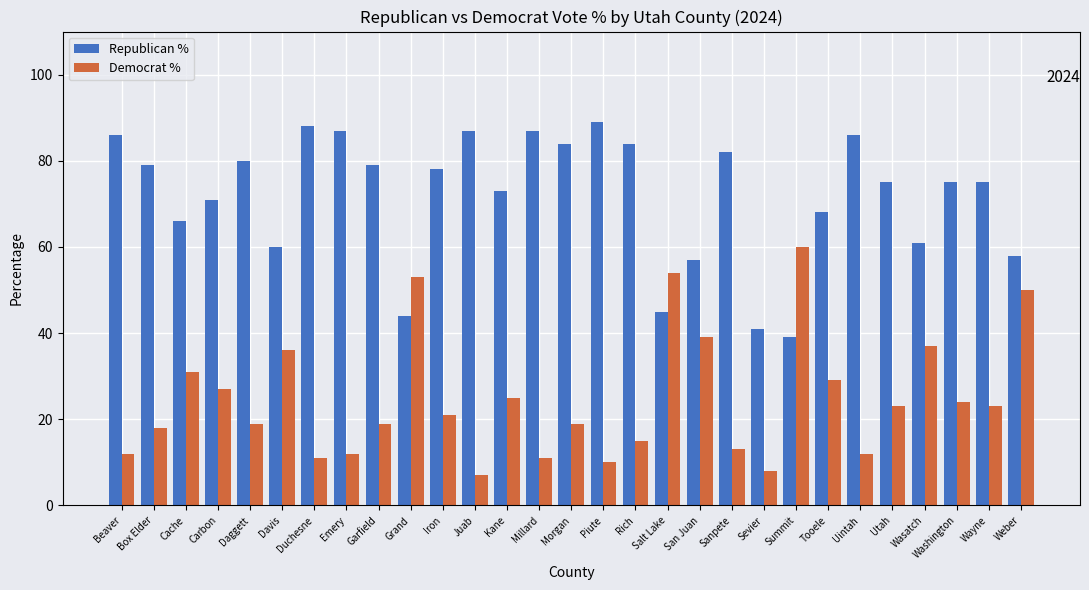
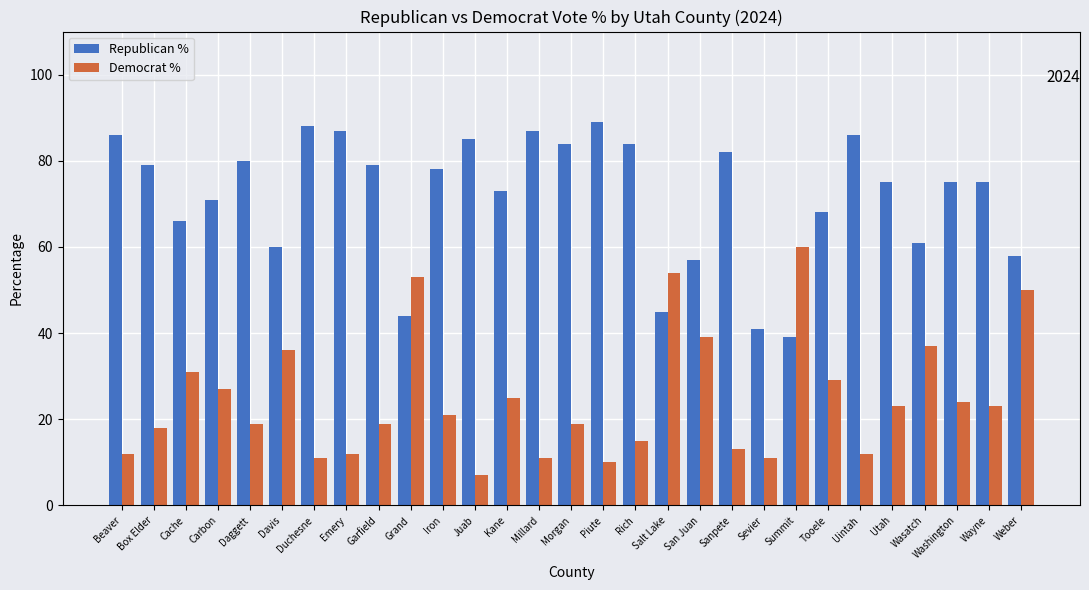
Republican %, Juab: 87 -> 85
Democrat %, Sevier: 8 -> 11
